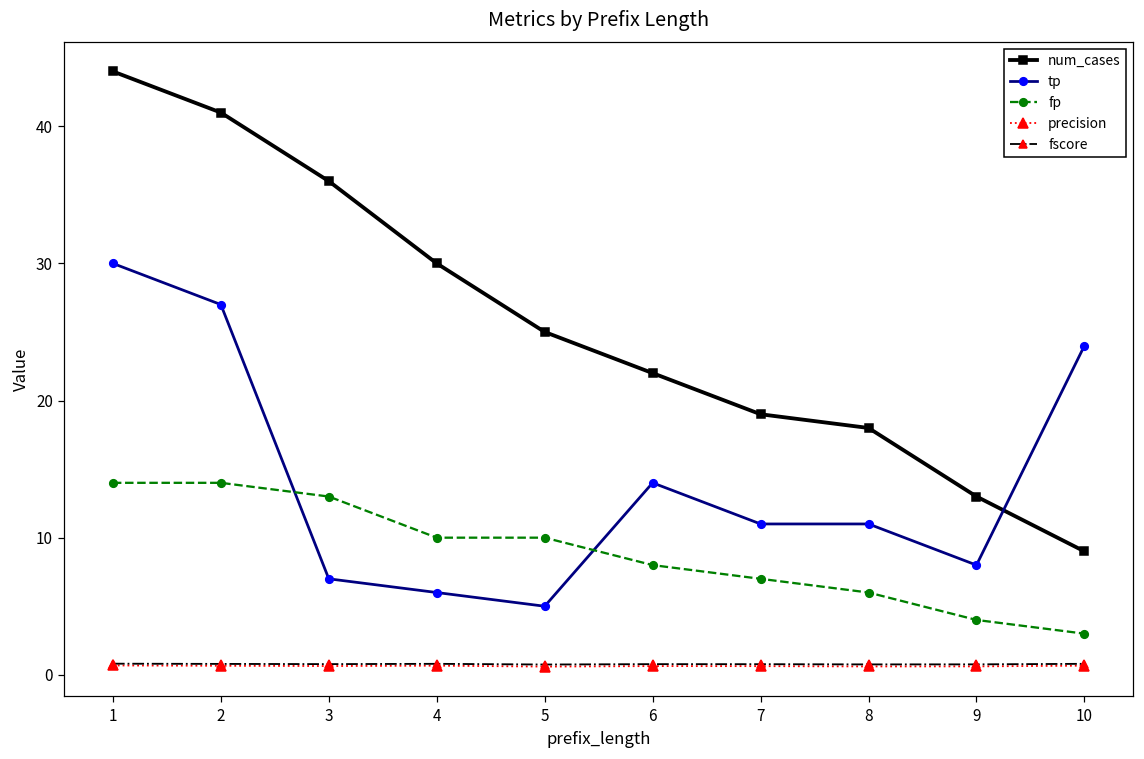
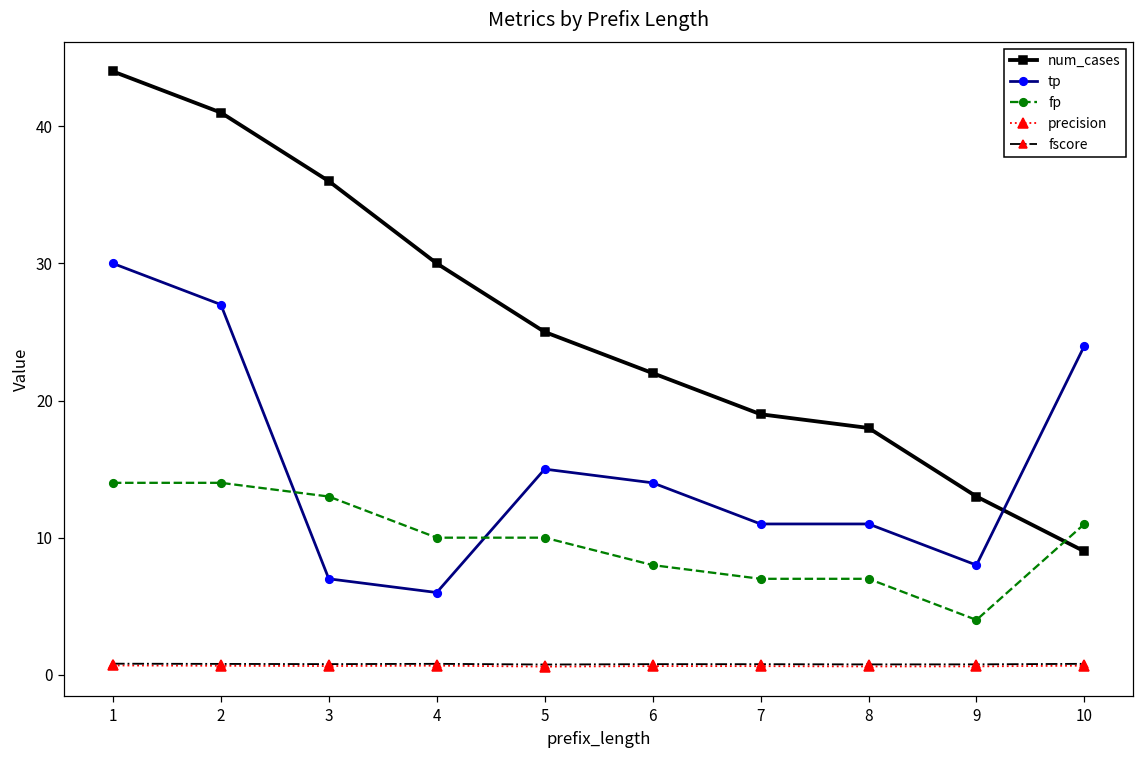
tp, 5: 5 -> 15
fp, 8: 6 -> 7
fp, 10: 3 -> 11
